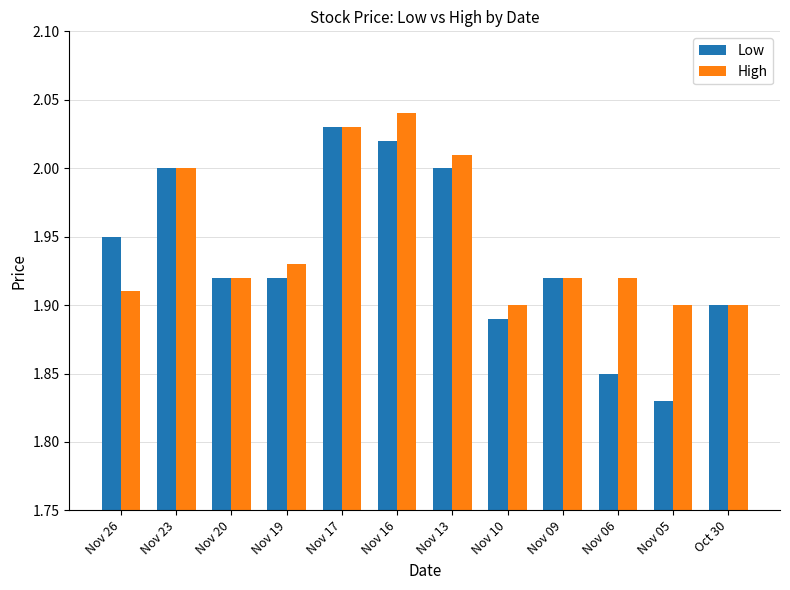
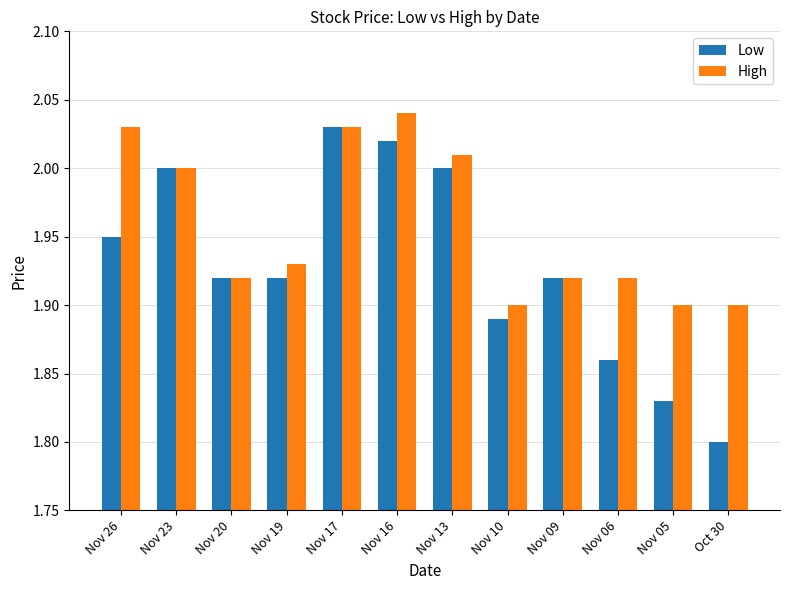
High, Nov 26: 1.91 -> 2.03
Low, Nov 06: 1.85 -> 1.86
Low, Oct 30: 1.9 -> 1.8
